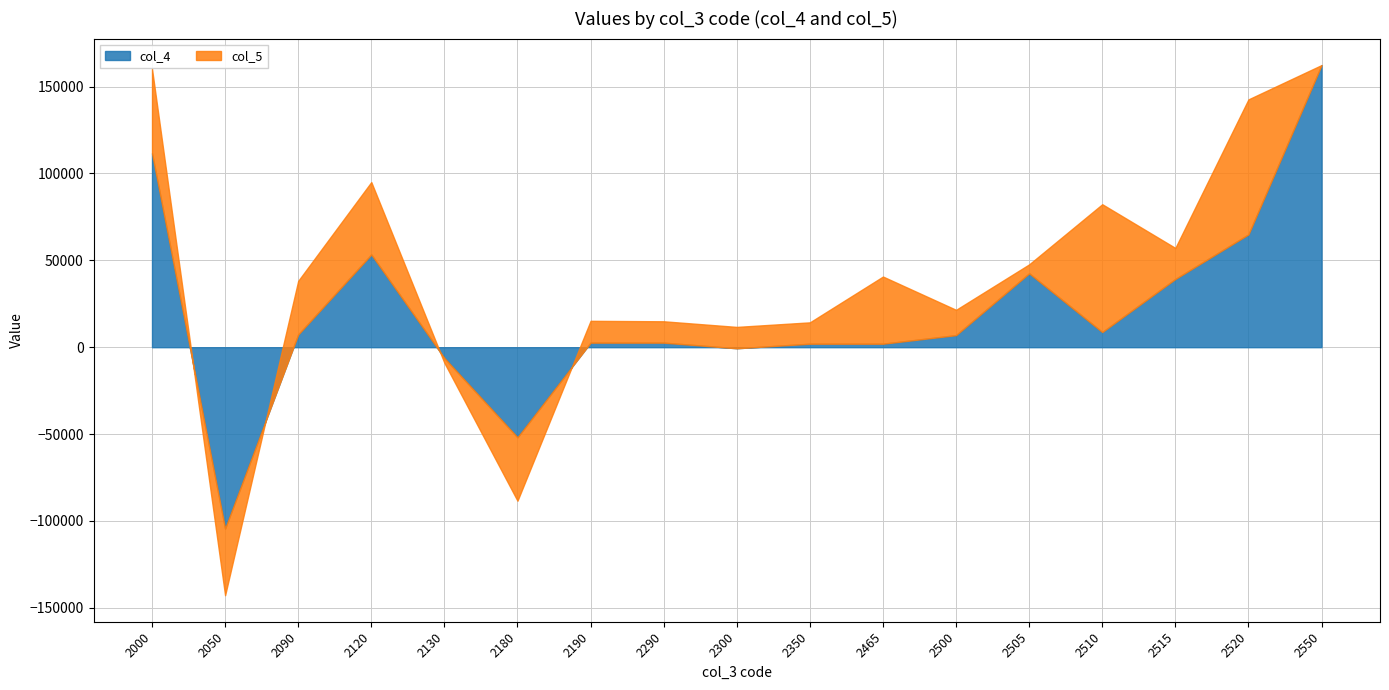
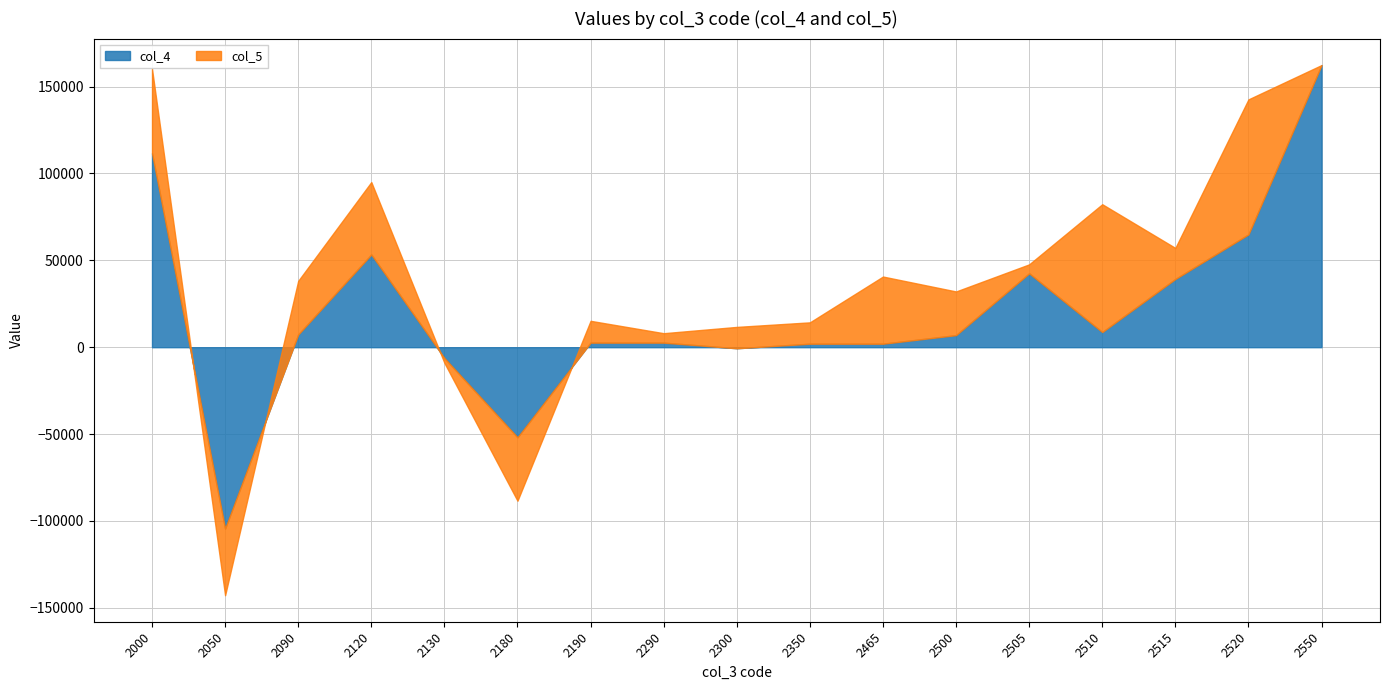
col_5, 2290: 12000 -> 5000
col_5, 2500: 15000 -> 25000
